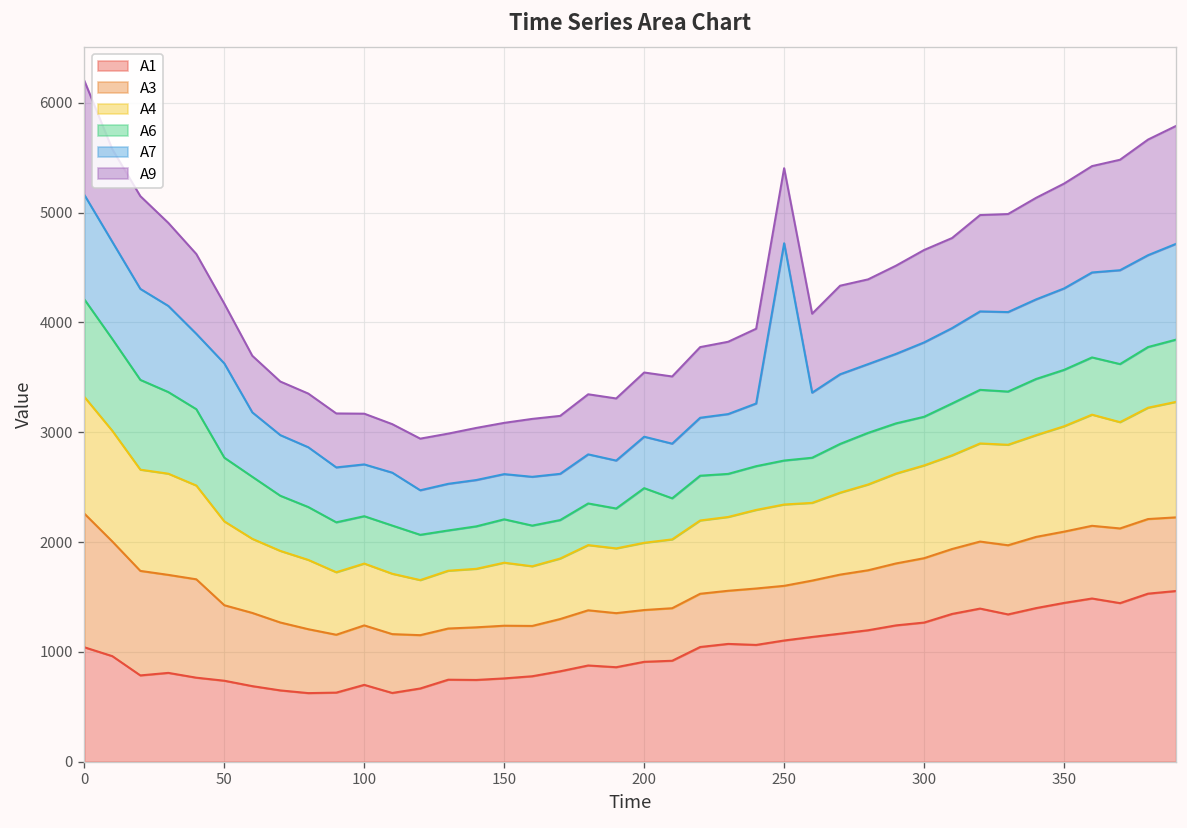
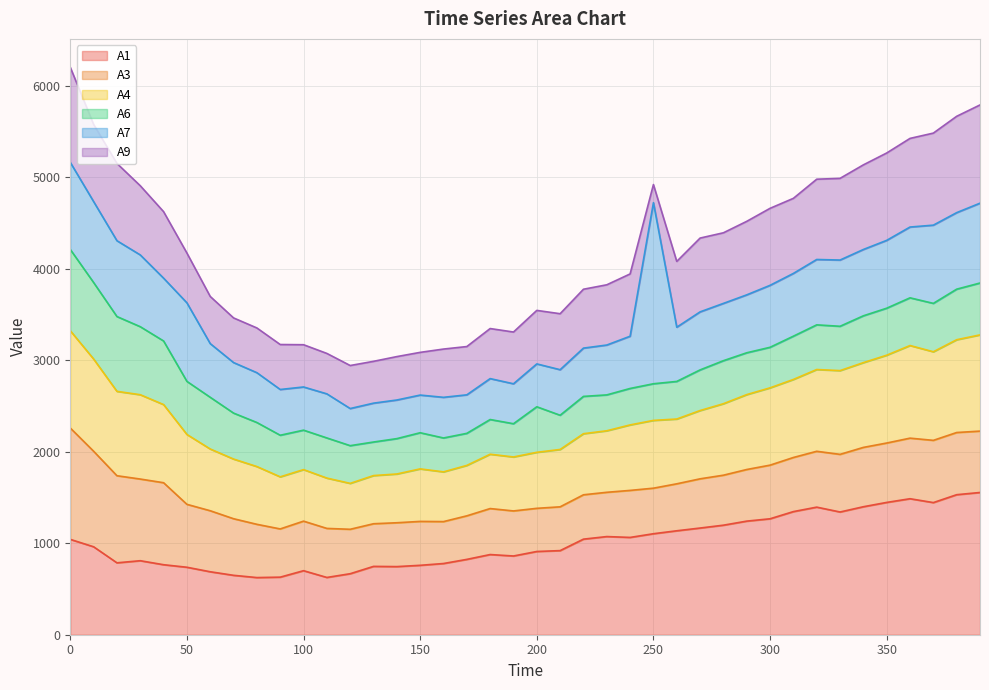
A9, 250: 700 -> 200
